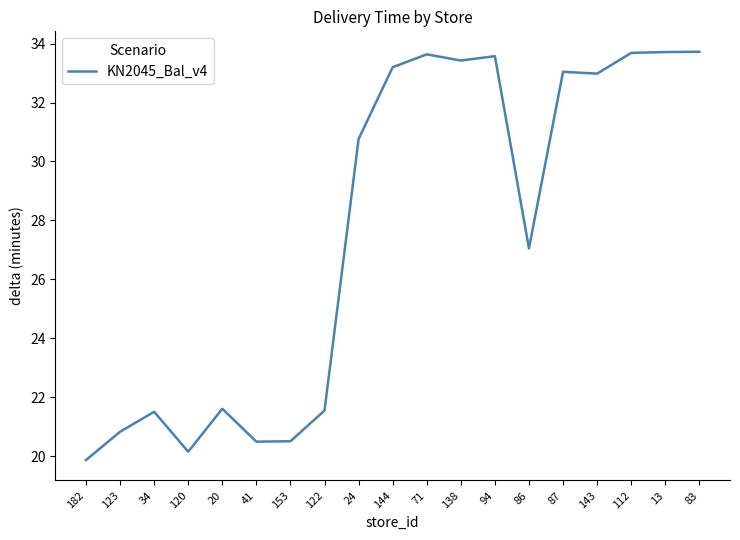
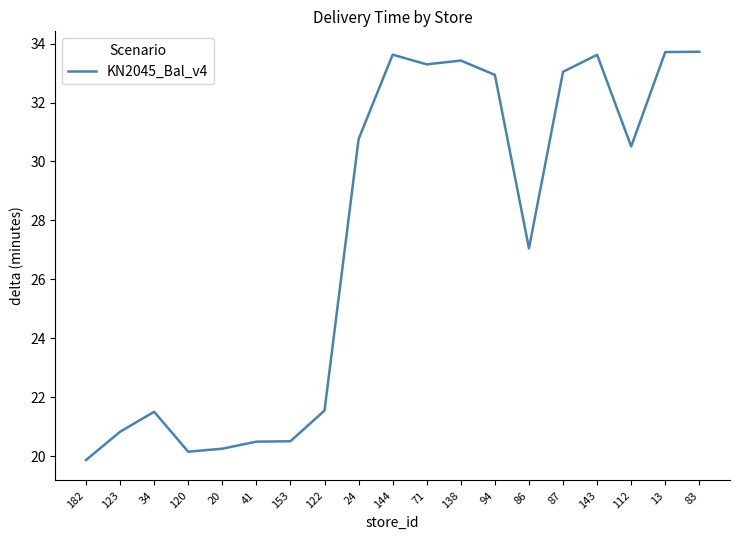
20: 21.6 -> 20.3
144: 33.2 -> 33.6
71: 33.6 -> 33.3
94: 33.6 -> 32.9
143: 33.0 -> 33.6
112: 33.7 -> 30.5
